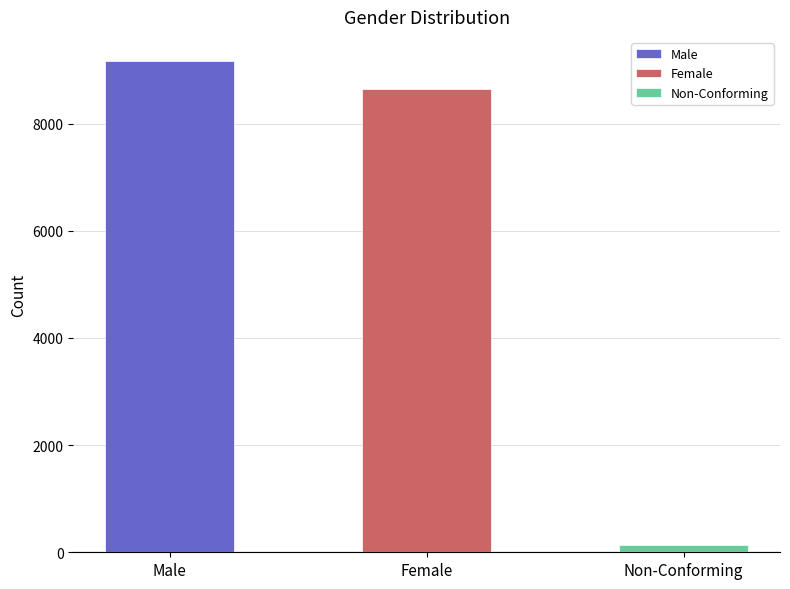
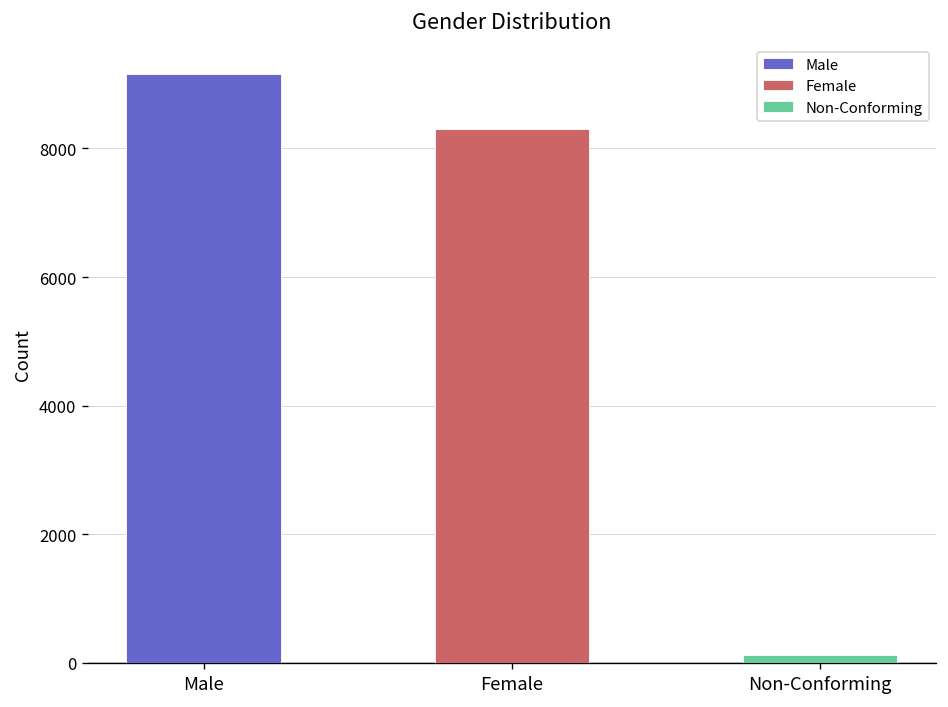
Female: 8600 -> 8300
